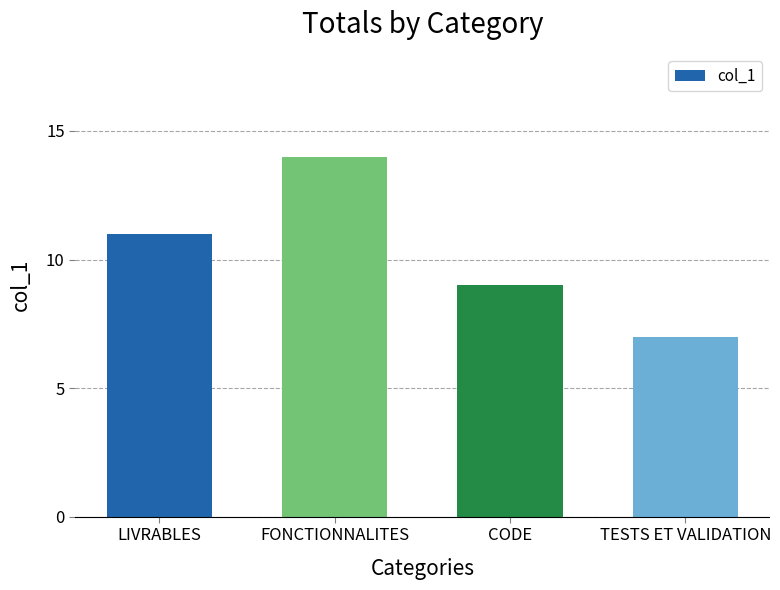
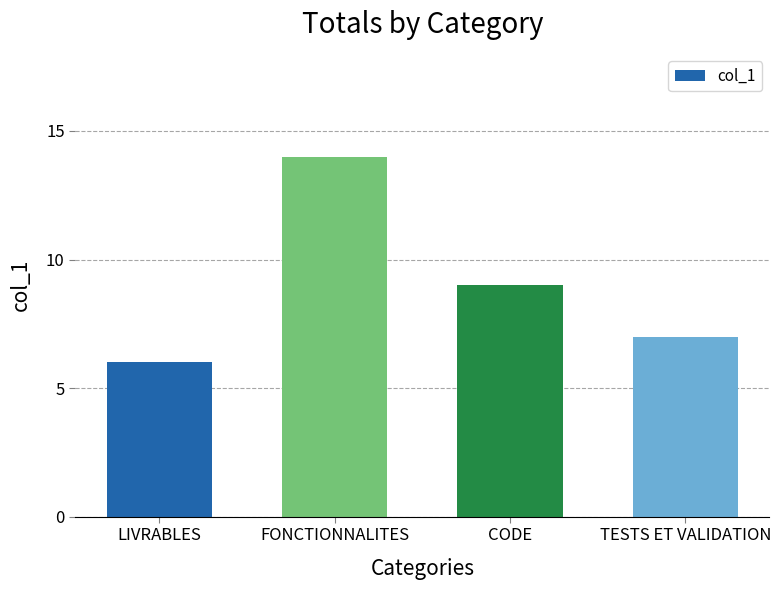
LIVRABLES: 11 -> 6
